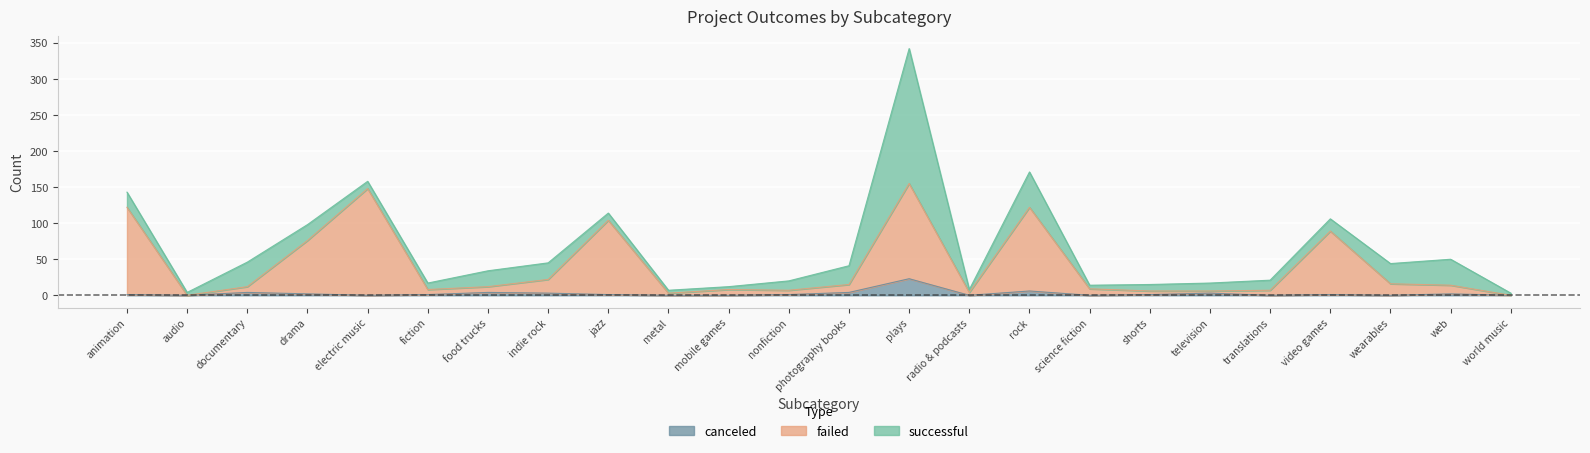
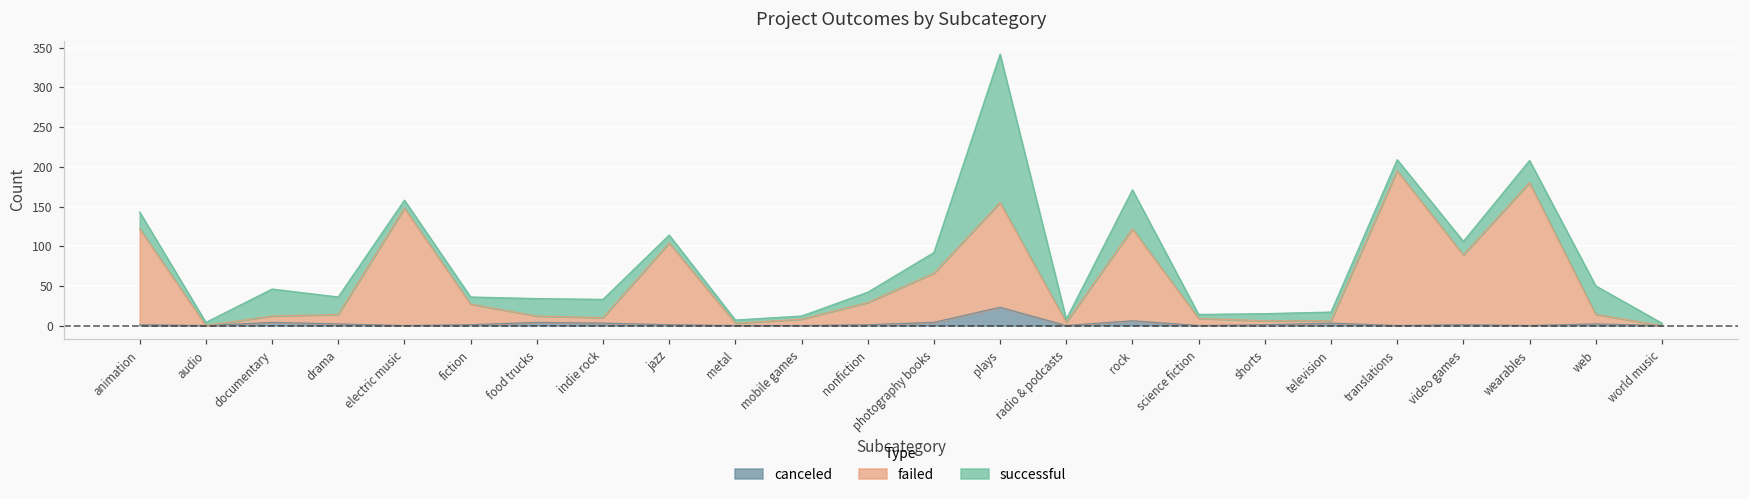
failed, drama: 70 -> 10
failed, fiction: 10 -> 30
failed, indie rock: 20 -> 10
failed, nonfiction: 10 -> 30
failed, photography books: 10 -> 60
failed, translations: 10 -> 200
failed, wearables: 20 -> 180
